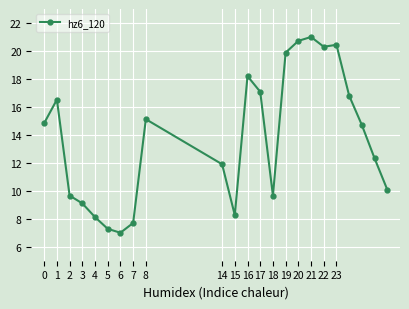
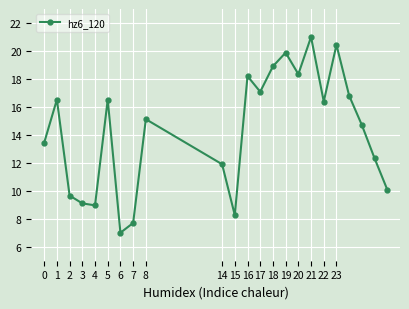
0: 14.8 -> 13.4
4: 8.1 -> 9.0
5: 7.3 -> 16.5
18: 9.7 -> 18.9
20: 20.7 -> 18.3
22: 20.3 -> 16.4
